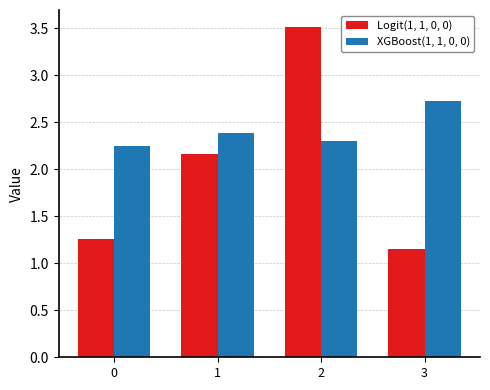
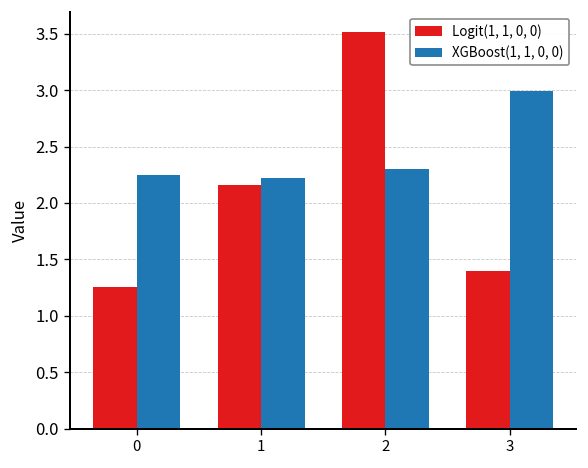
XGBoost(1, 1, 0, 0), 1: 2.4 -> 2.2
Logit(1, 1, 0, 0), 3: 1.1 -> 1.4
XGBoost(1, 1, 0, 0), 3: 2.7 -> 3.0
